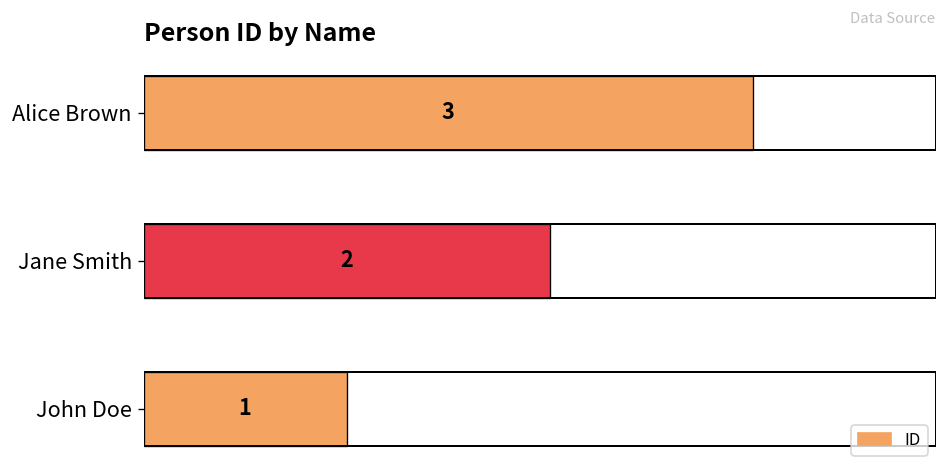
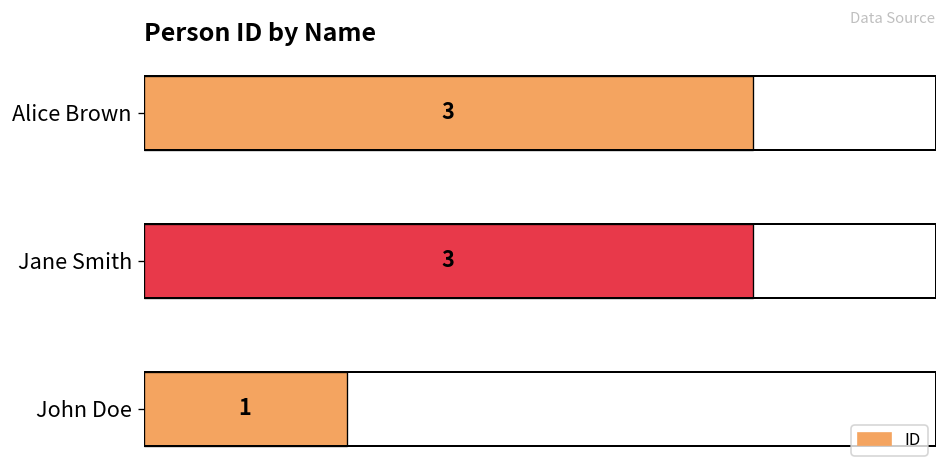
Jane Smith: 2 -> 3
